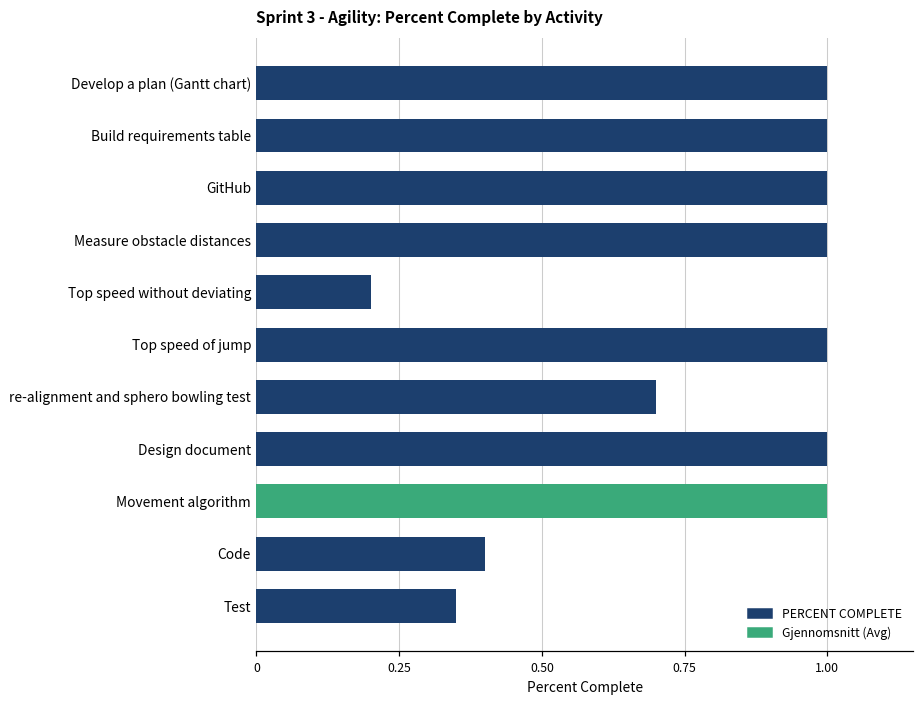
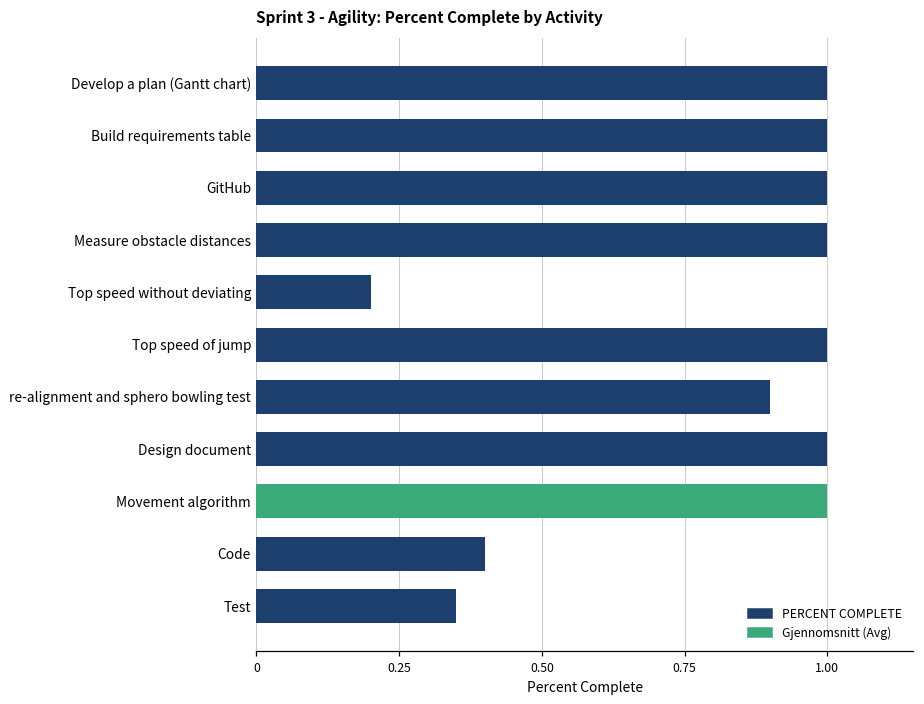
re-alignment and sphero bowling test: 0.7 -> 0.9
